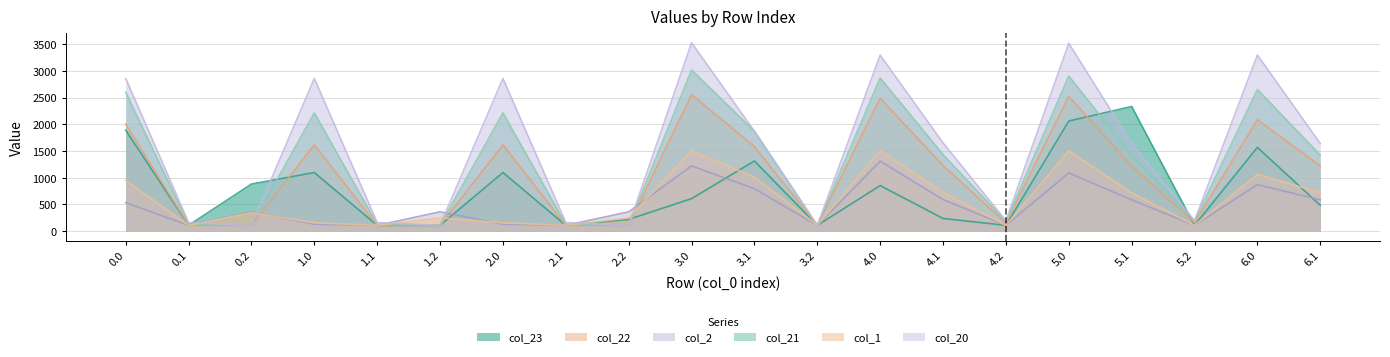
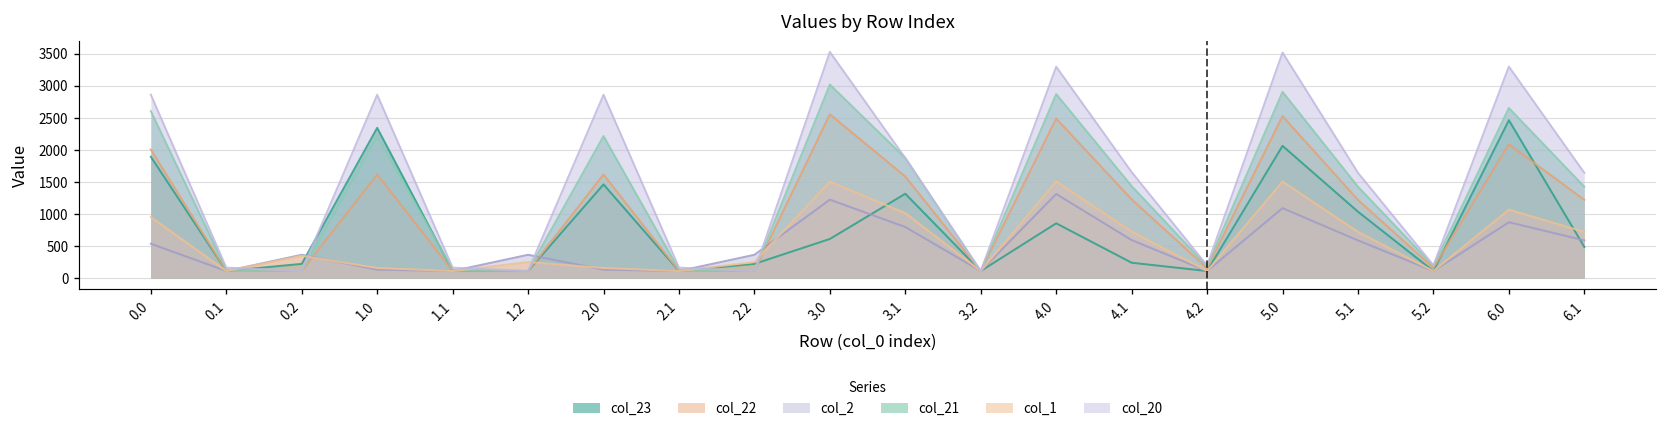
col_23, 0.2: 900 -> 200
col_23, 1.0: 1100 -> 2300
col_23, 2.0: 1100 -> 1500
col_23, 5.1: 2300 -> 1000
col_23, 6.0: 1600 -> 2500
